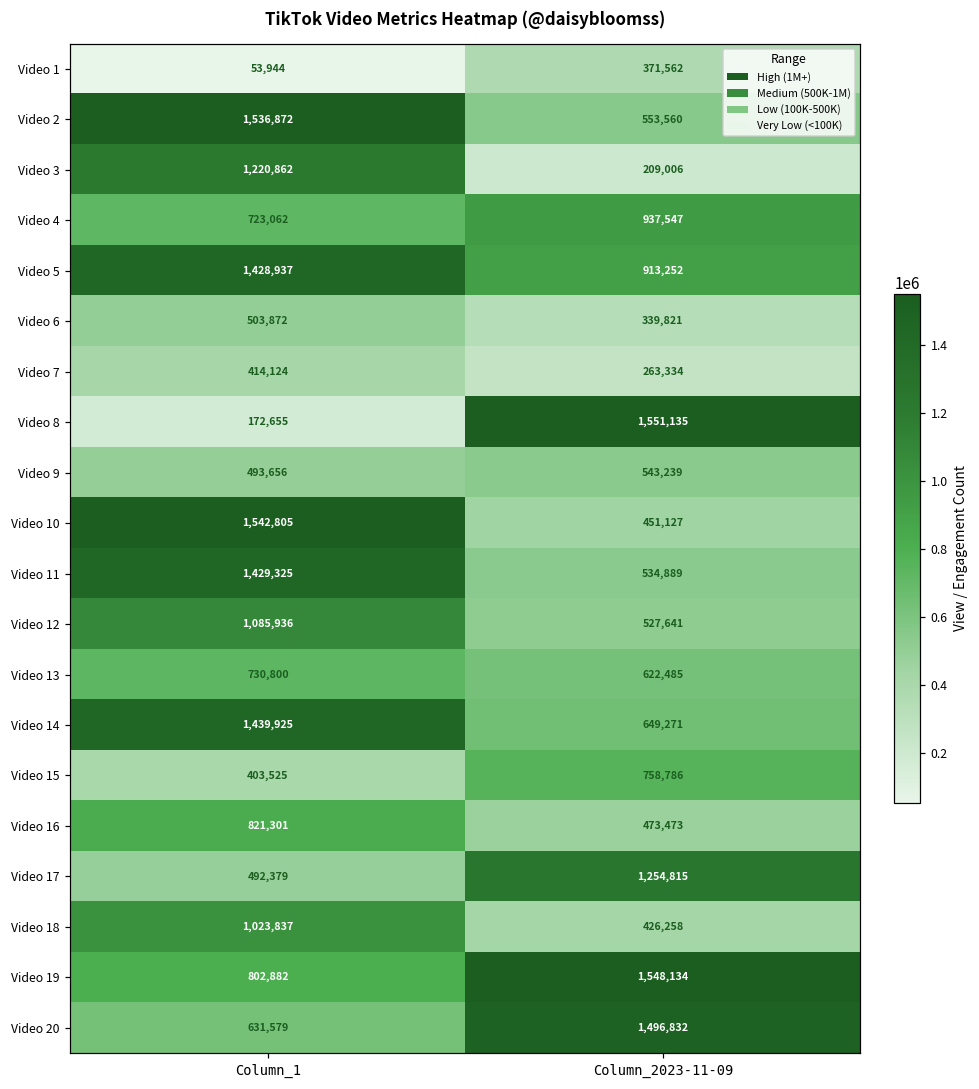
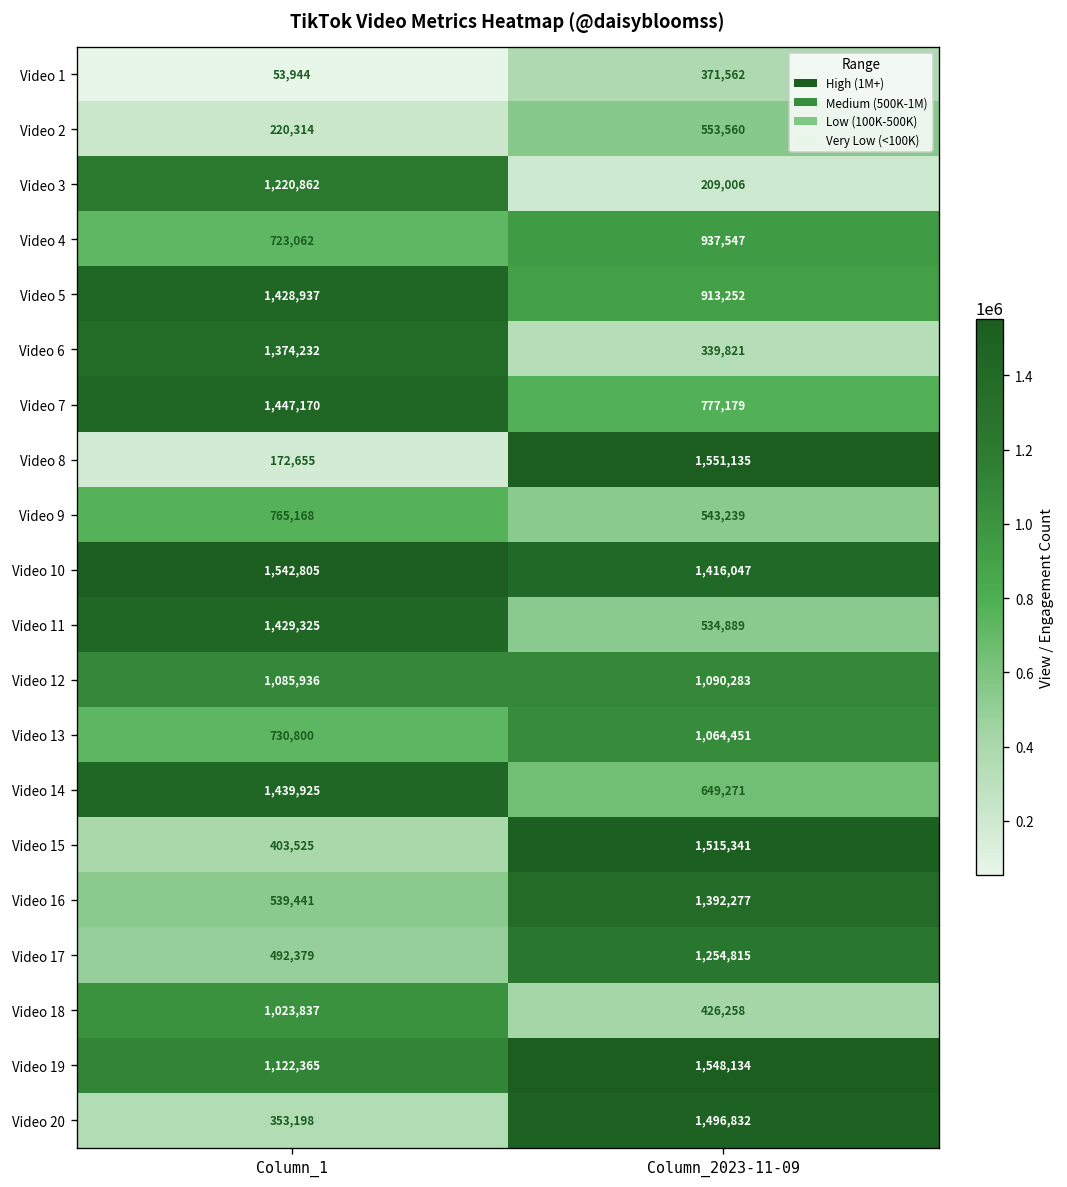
Video 2, Column_1: 1,536,872 -> 220,314
Video 6, Column_1: 503,872 -> 1,374,232
Video 7, Column_1: 414,124 -> 1,447,170
Video 7, Column_2023-11-09: 263,334 -> 777,179
Video 9, Column_1: 493,656 -> 765,168
Video 10, Column_2023-11-09: 451,127 -> 1,416,047
Video 12, Column_2023-11-09: 527,641 -> 1,090,283
Video 13, Column_2023-11-09: 622,485 -> 1,064,451
Video 15, Column_2023-11-09: 758,786 -> 1,515,341
Video 16, Column_1: 821,301 -> 539,441
Video 16, Column_2023-11-09: 473,473 -> 1,392,277
Video 19, Column_1: 802,882 -> 1,122,365
Video 20, Column_1: 631,579 -> 353,198
